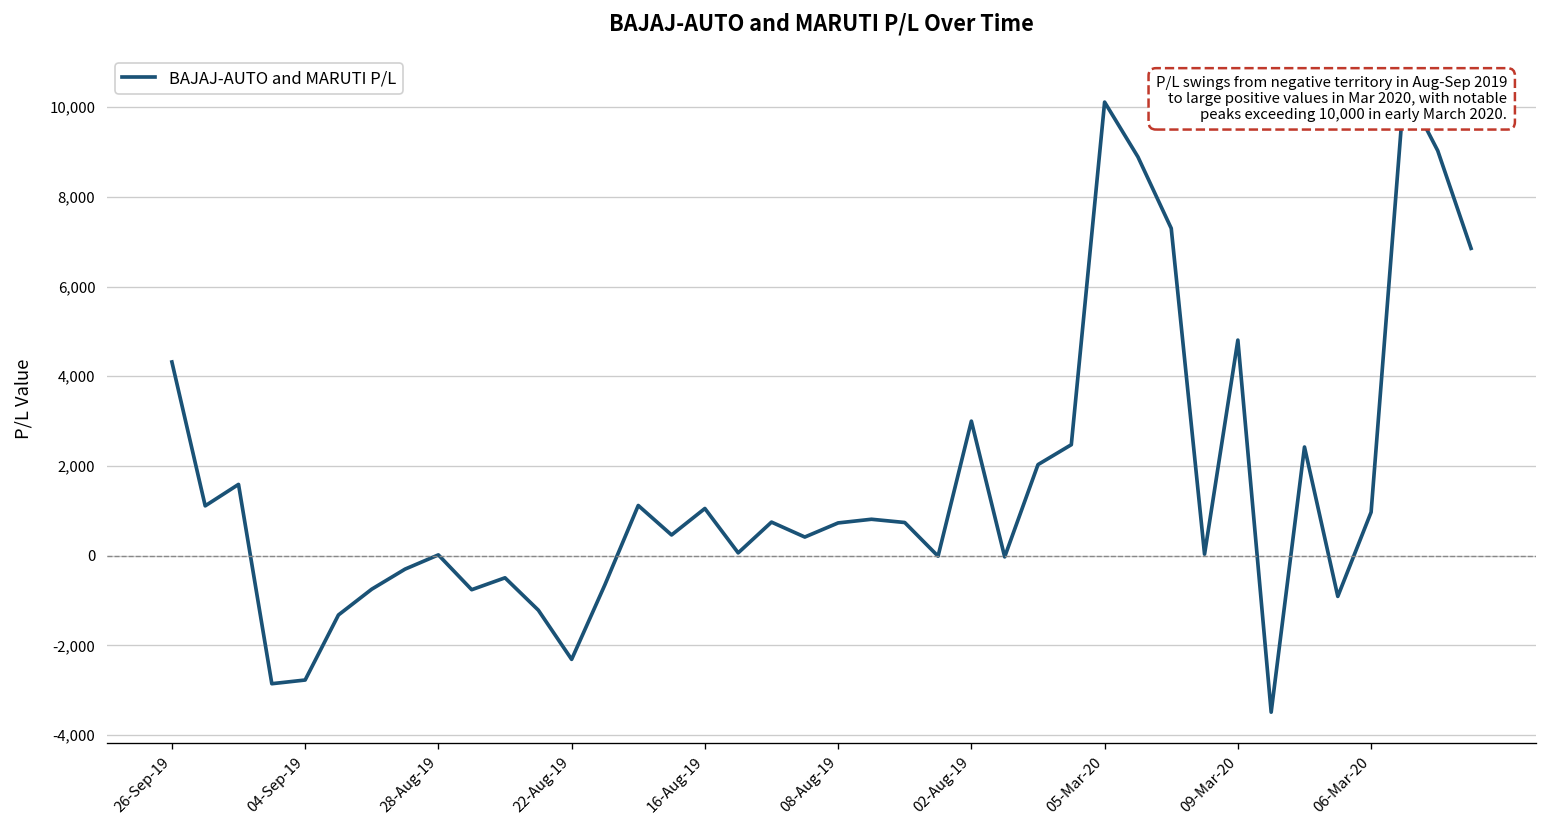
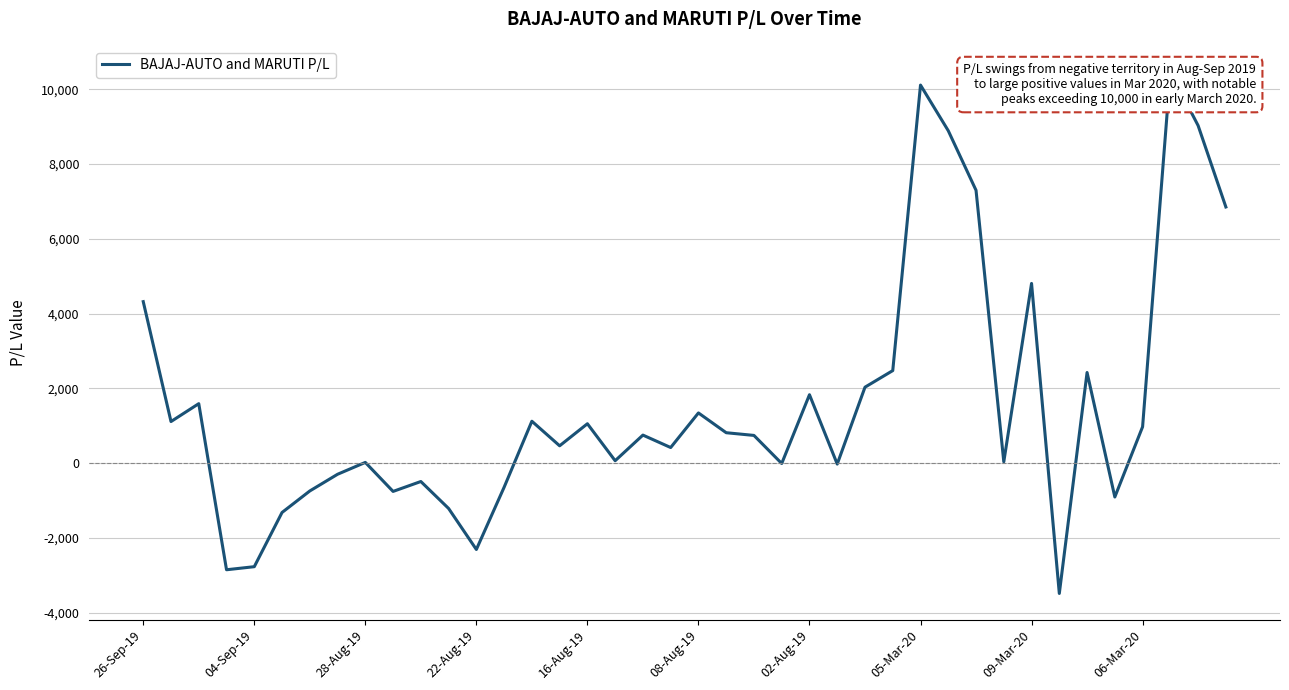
08-Aug-19: 700 -> 1,300
02-Aug-19: 3,000 -> 1,800
